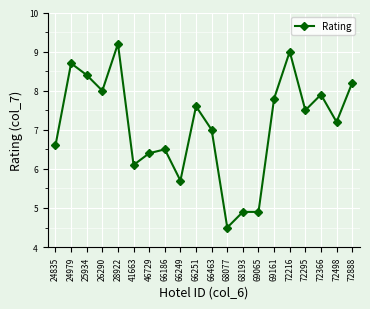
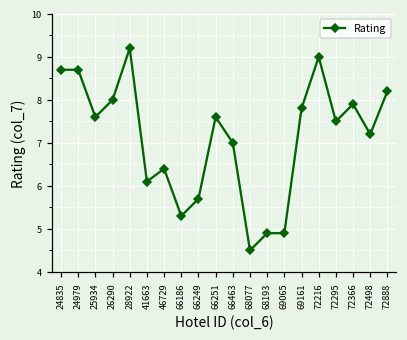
24835: 6.6 -> 8.7
25934: 8.4 -> 7.6
66186: 6.5 -> 5.3
